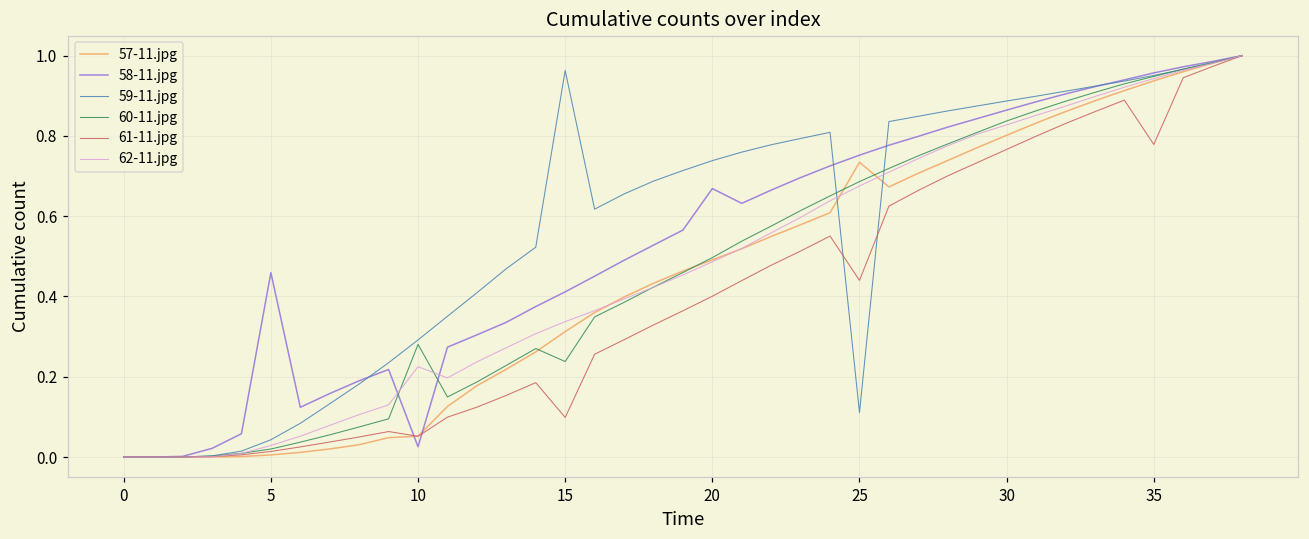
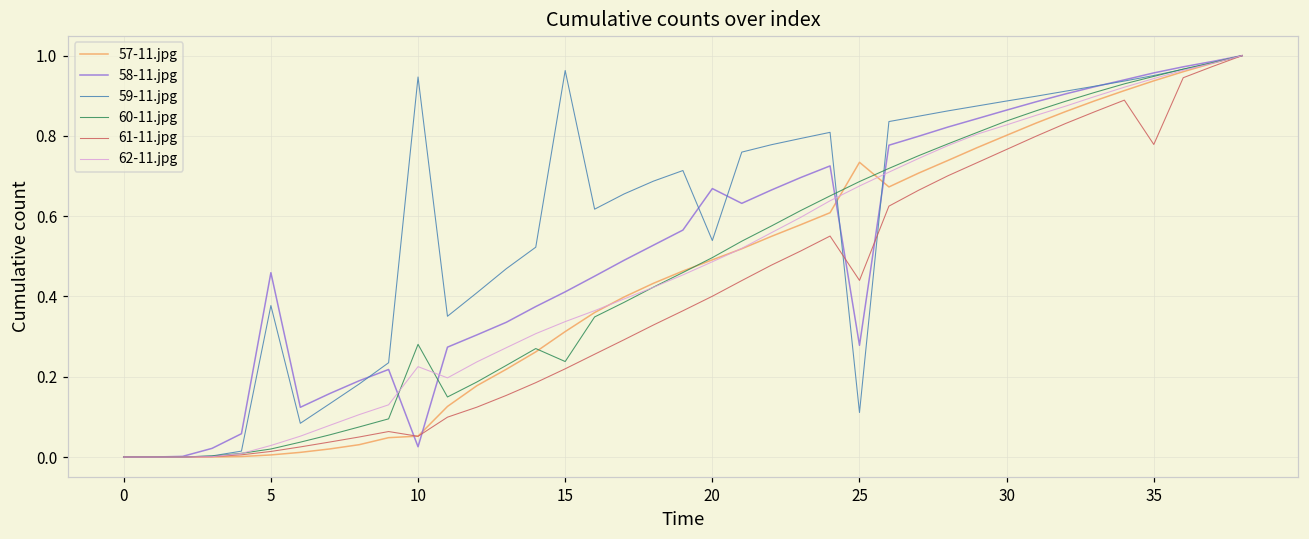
59-11.jpg, 5: 0.04 -> 0.38
59-11.jpg, 10: 0.29 -> 0.95
61-11.jpg, 15: 0.10 -> 0.22
59-11.jpg, 20: 0.74 -> 0.54
58-11.jpg, 25: 0.75 -> 0.28
